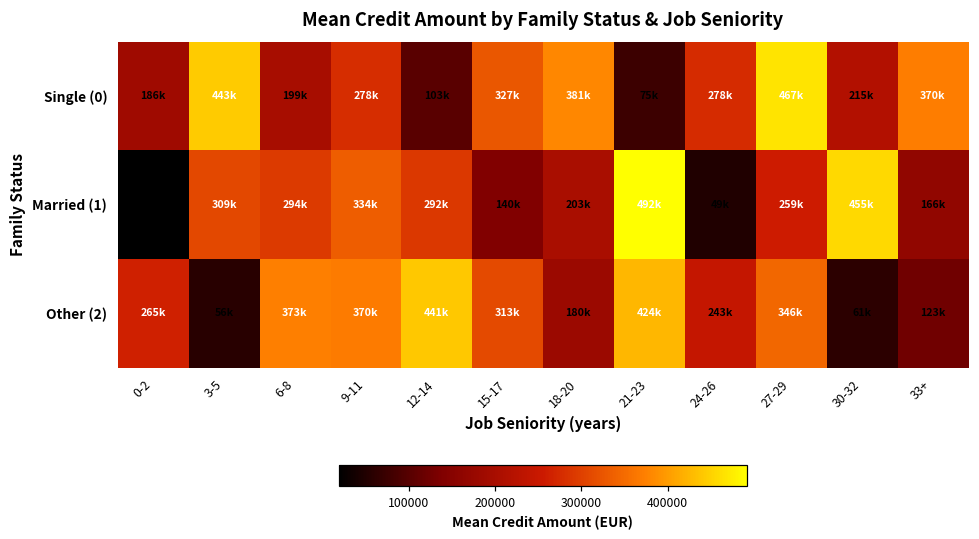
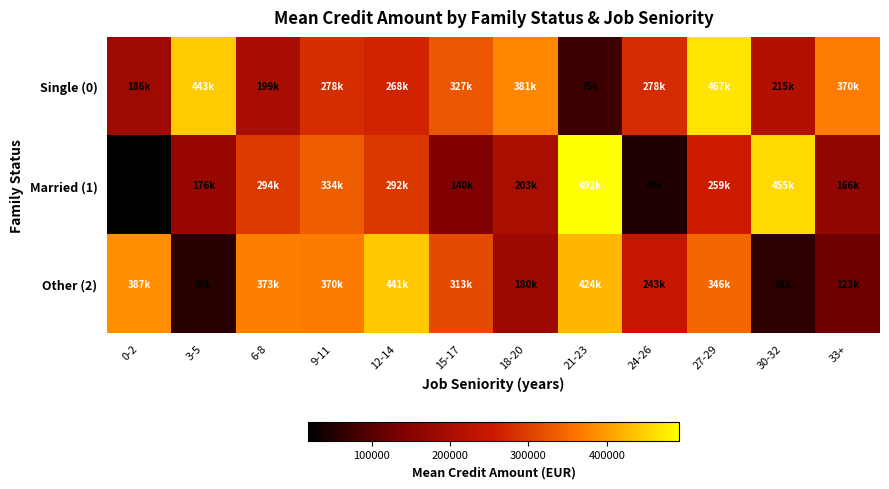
Single (0), 12-14: 103k -> 268k
Married (1), 3-5: 309k -> 176k
Other (2), 0-2: 265k -> 387k
